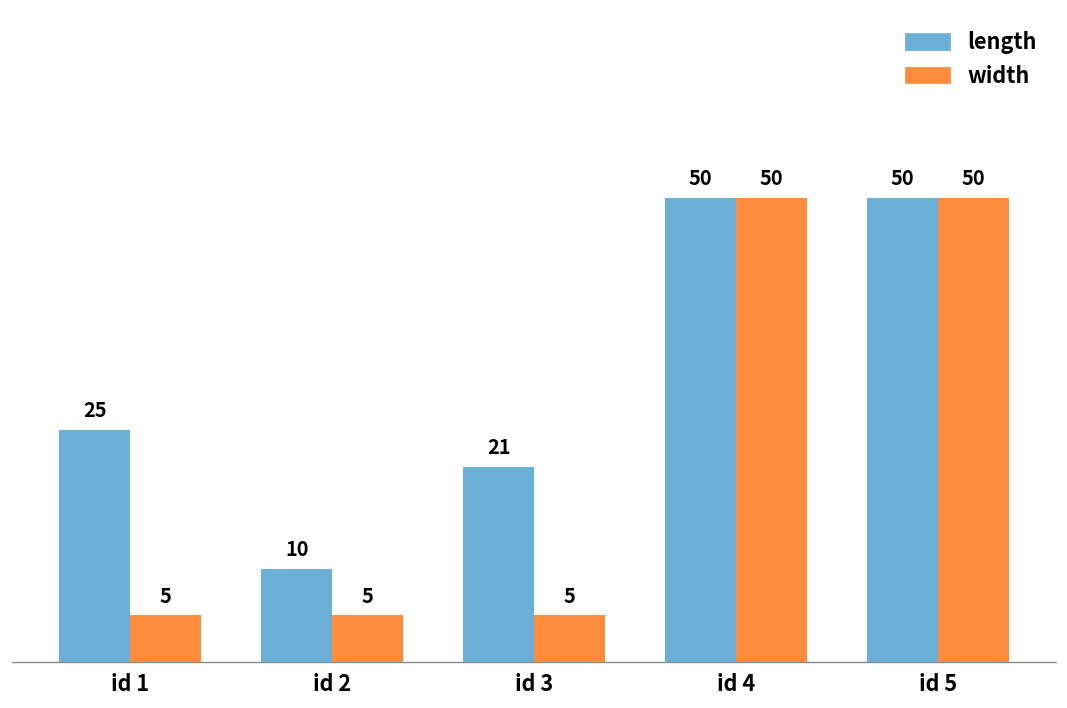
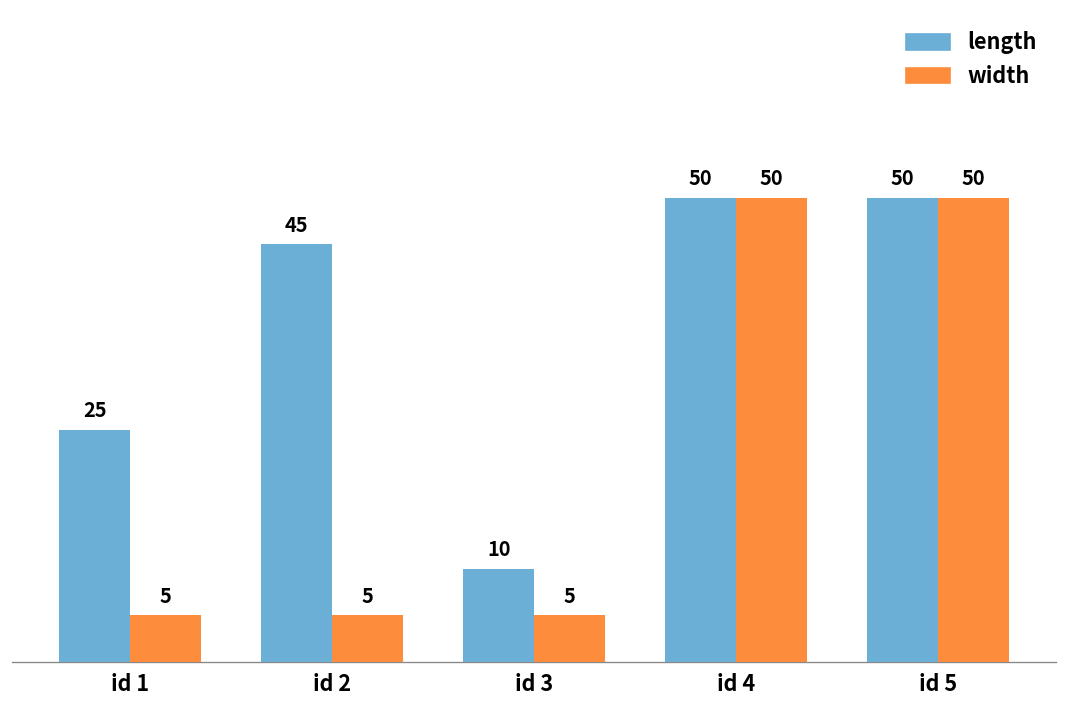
length, id 2: 10 -> 45
length, id 3: 21 -> 10
